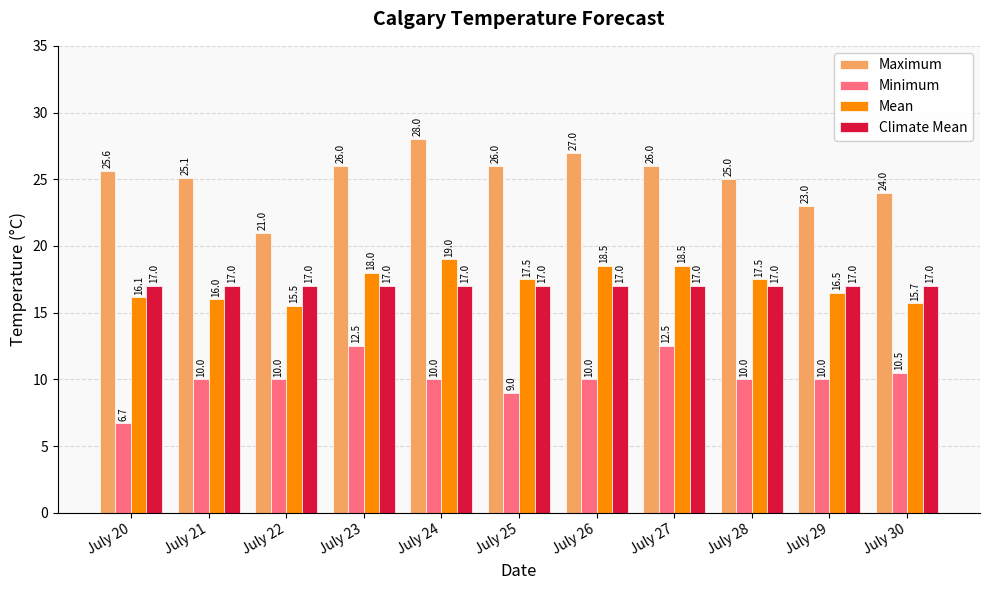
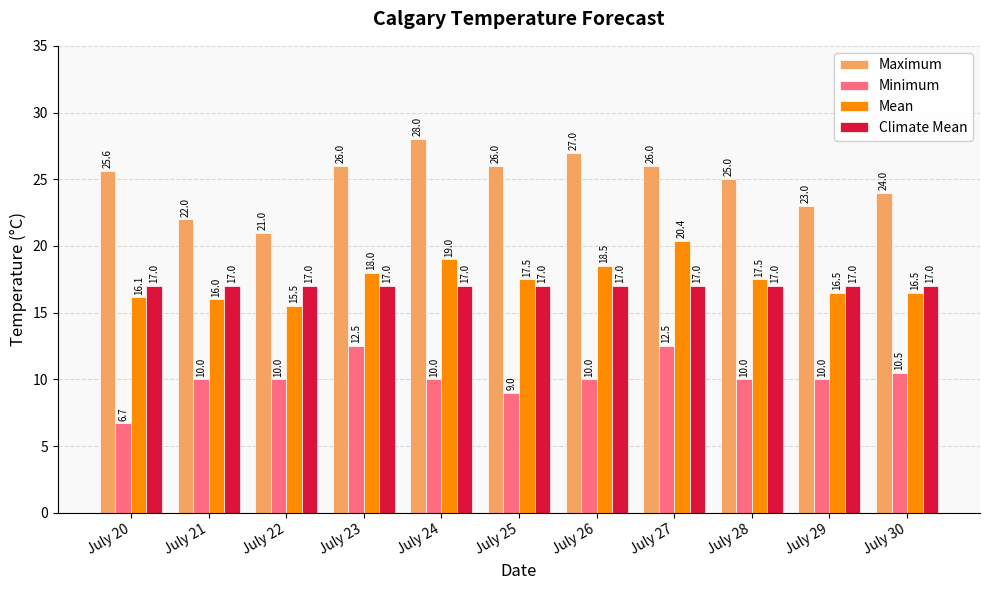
Maximum, July 21: 25.1 -> 22.0
Mean, July 27: 18.5 -> 20.4
Mean, July 30: 15.7 -> 16.5
